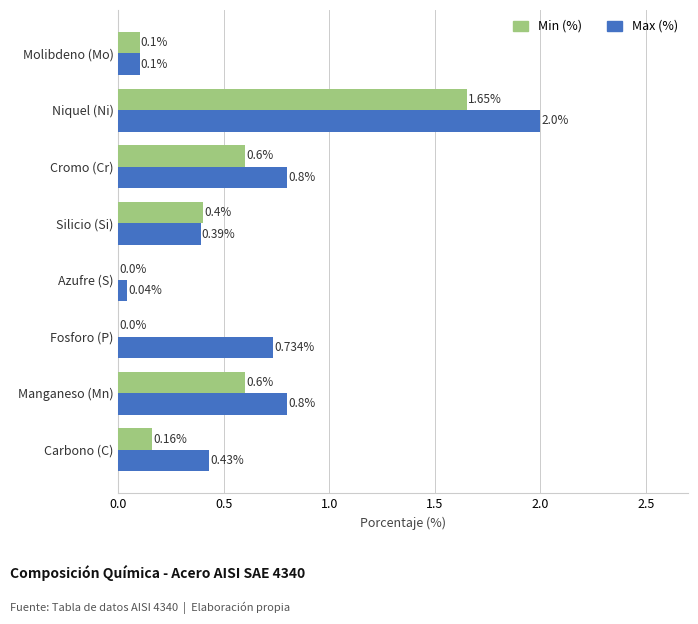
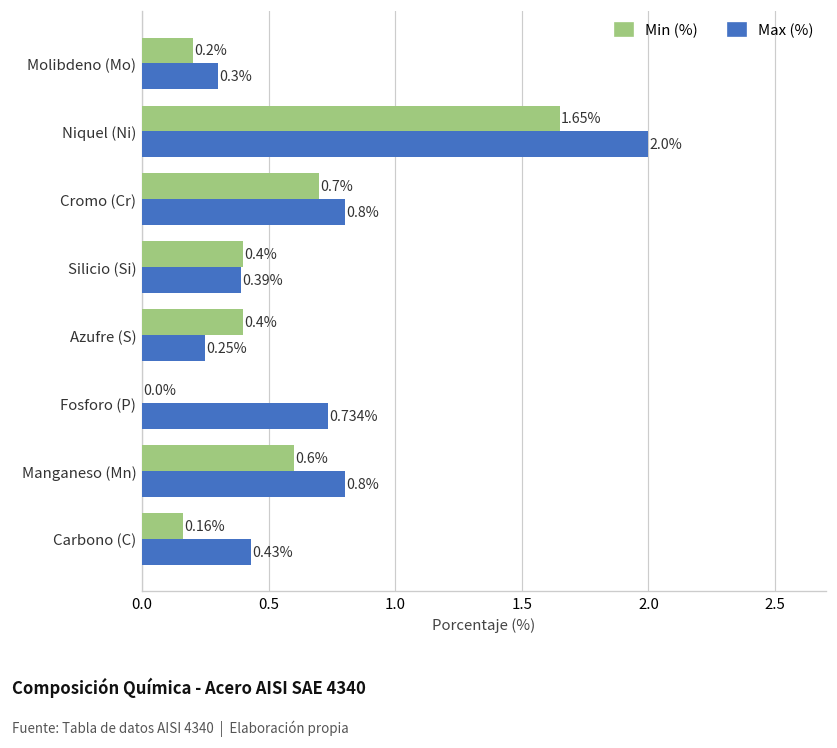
Min (%), Molibdeno (Mo): 0.1% -> 0.2%
Max (%), Molibdeno (Mo): 0.1% -> 0.3%
Min (%), Cromo (Cr): 0.6% -> 0.7%
Min (%), Azufre (S): 0.0% -> 0.4%
Max (%), Azufre (S): 0.04% -> 0.25%
